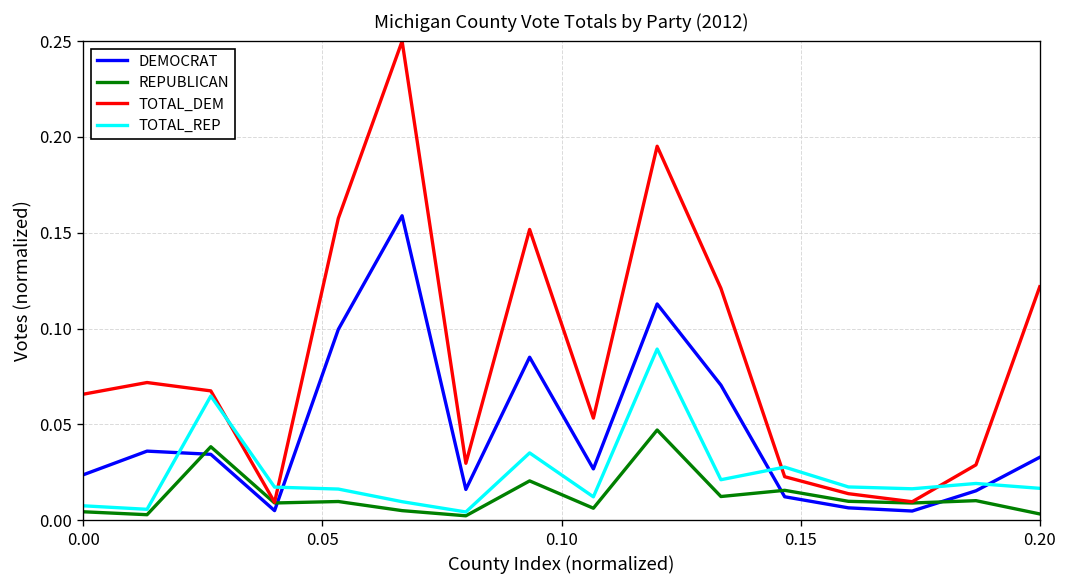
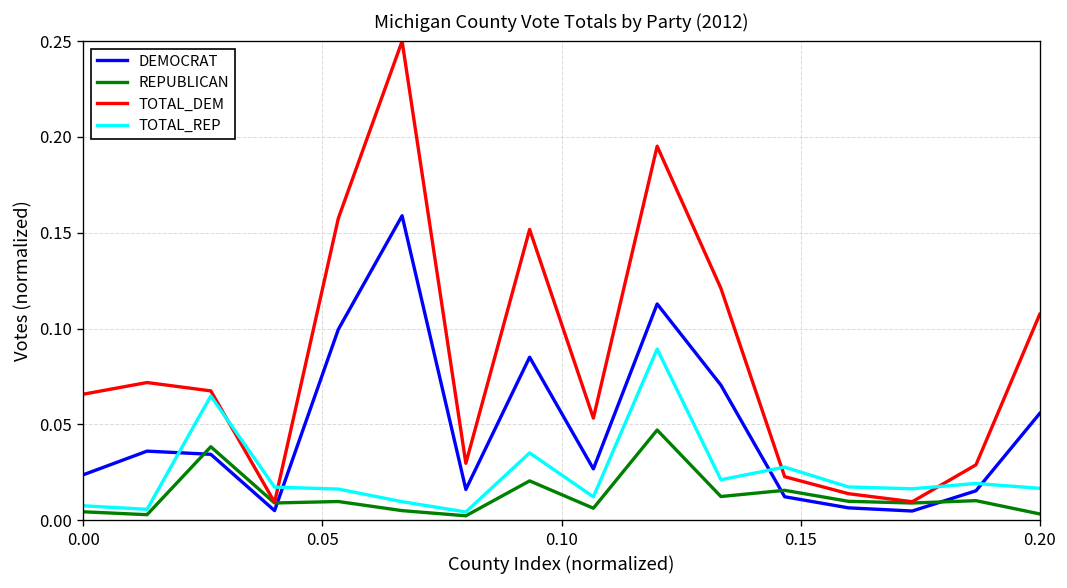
DEMOCRAT, 0.20: 0.033 -> 0.056
TOTAL_DEM, 0.20: 0.122 -> 0.107
